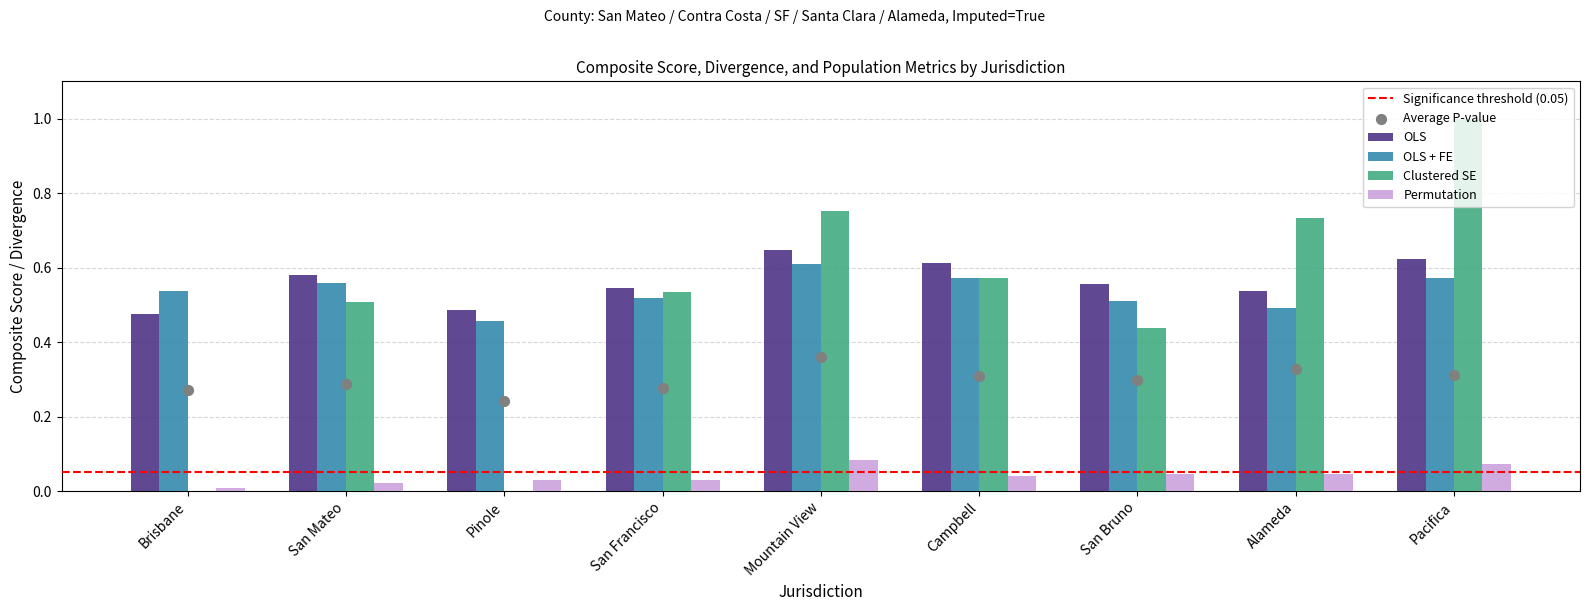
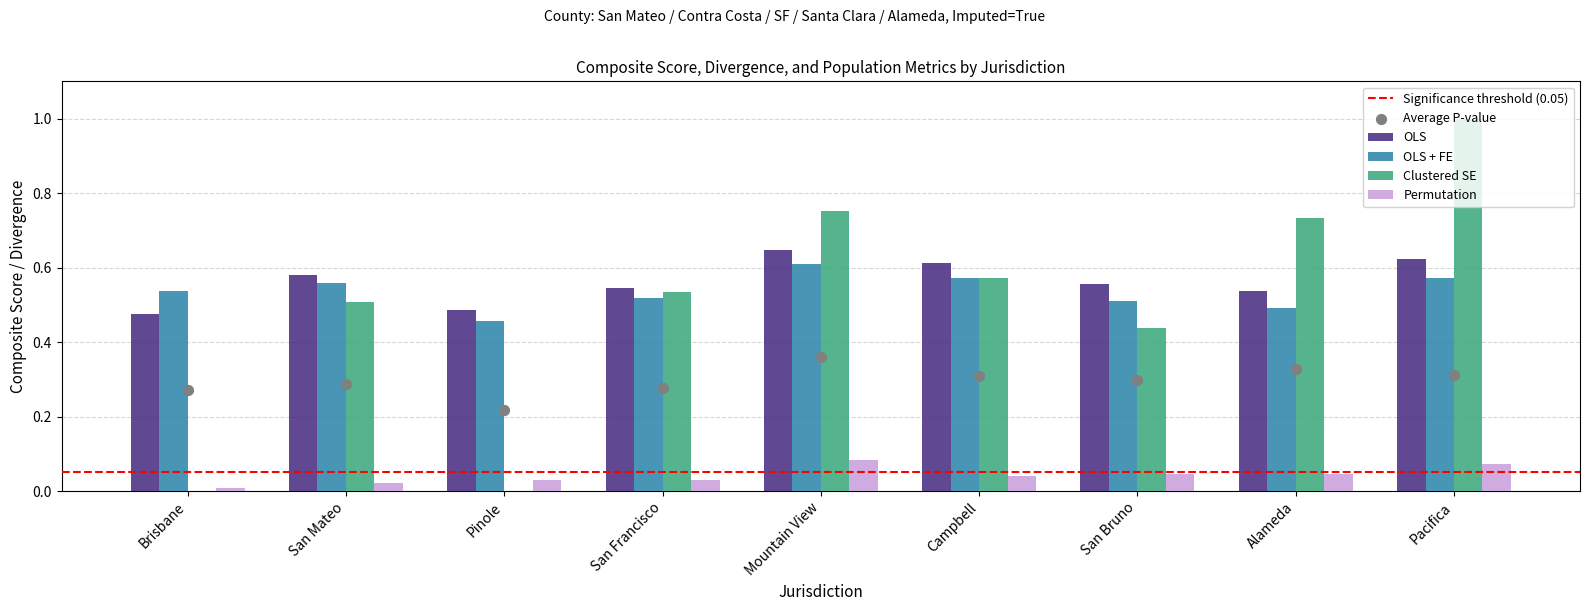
Average P-value, Pinole: 0.24 -> 0.22
